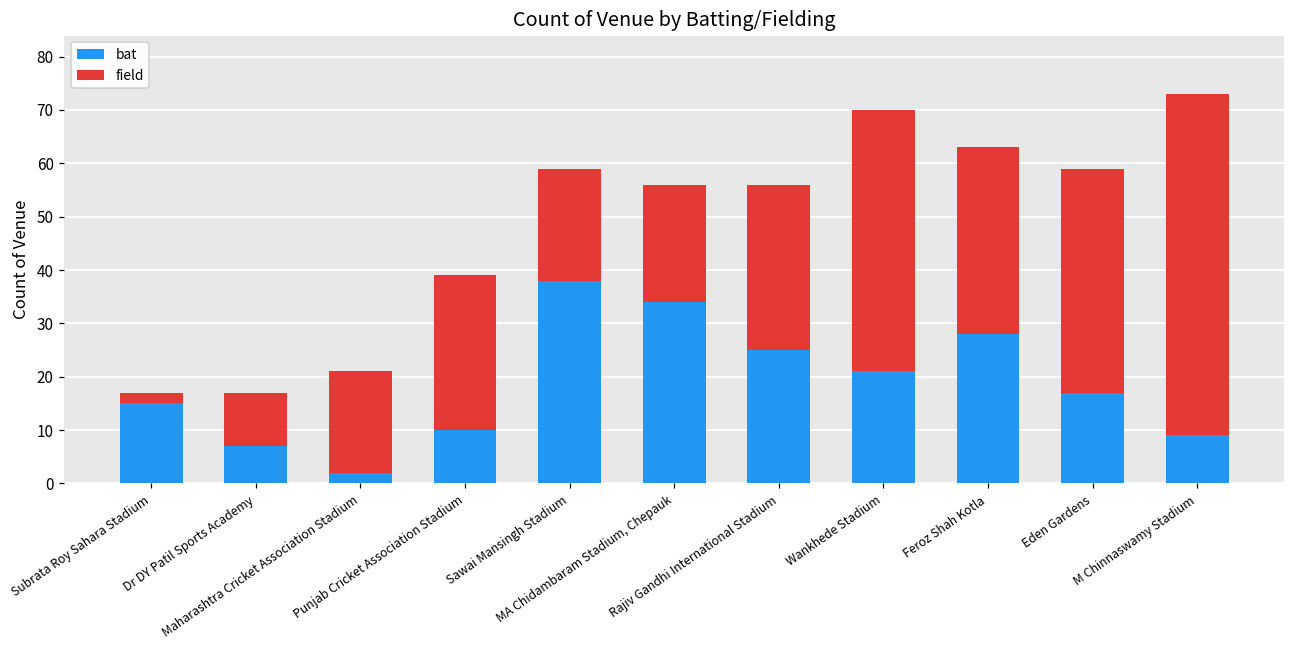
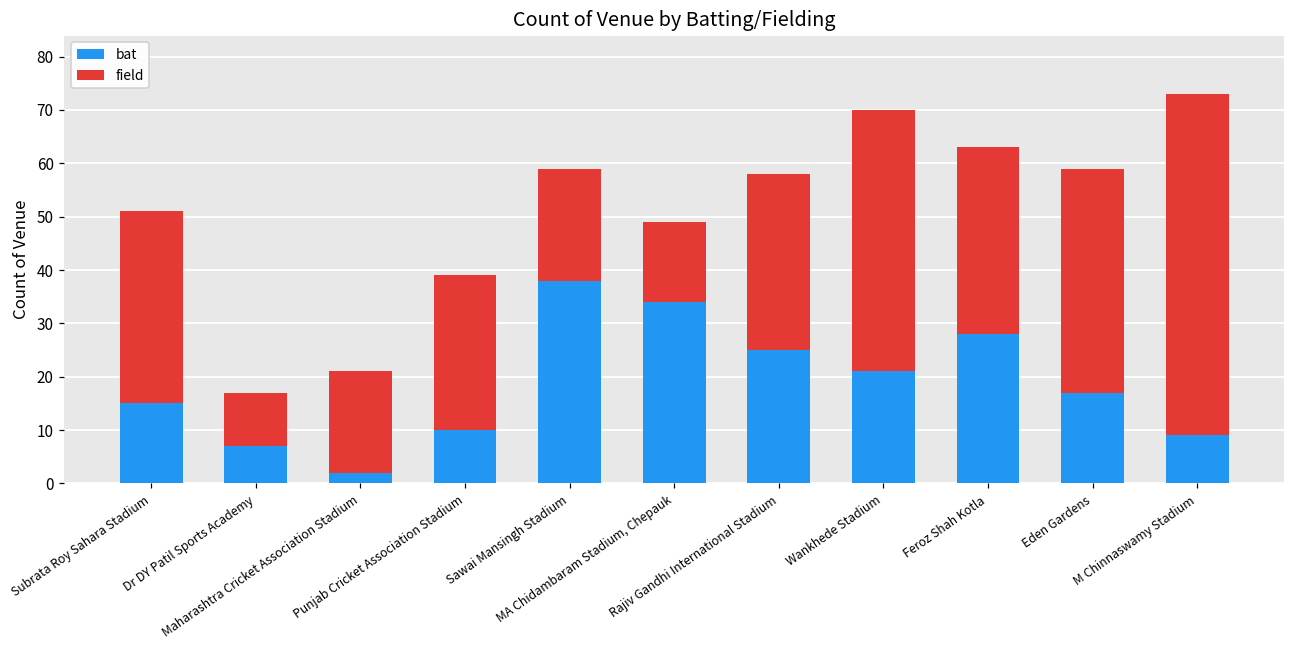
field, Subrata Roy Sahara Stadium: 2 -> 36
field, MA Chidambaram Stadium, Chepauk: 22 -> 15
field, Rajiv Gandhi International Stadium: 31 -> 33
